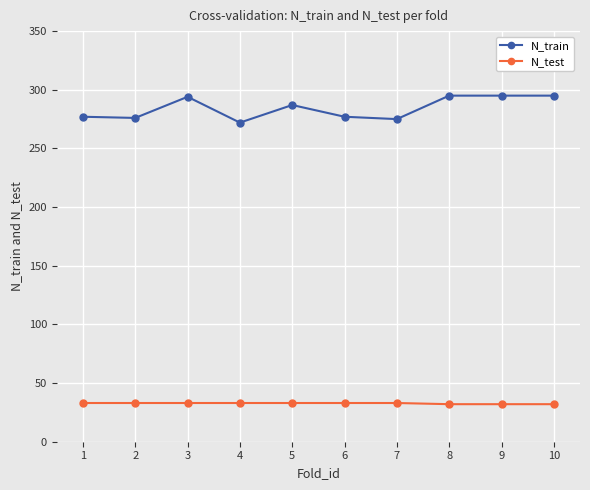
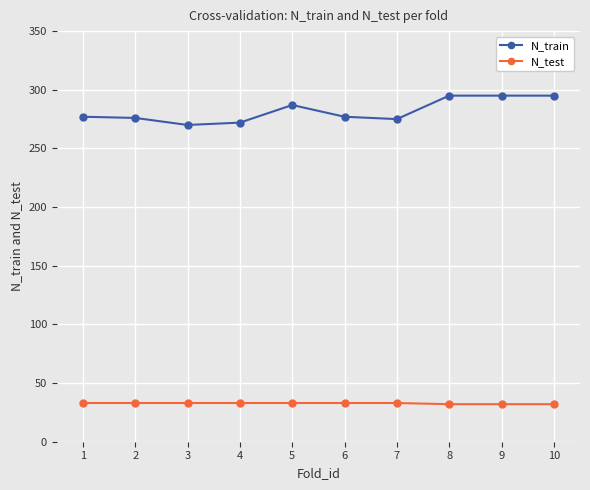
N_train, 3: 294 -> 270
